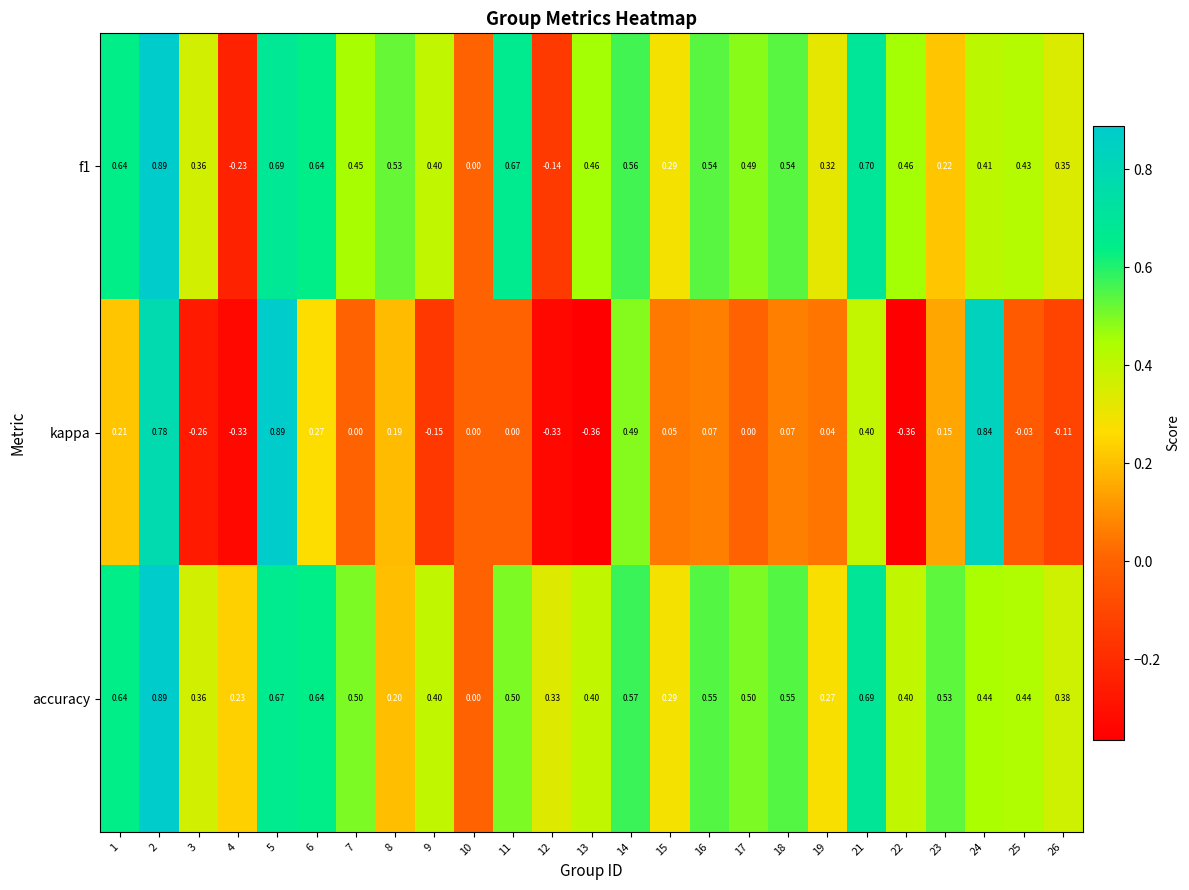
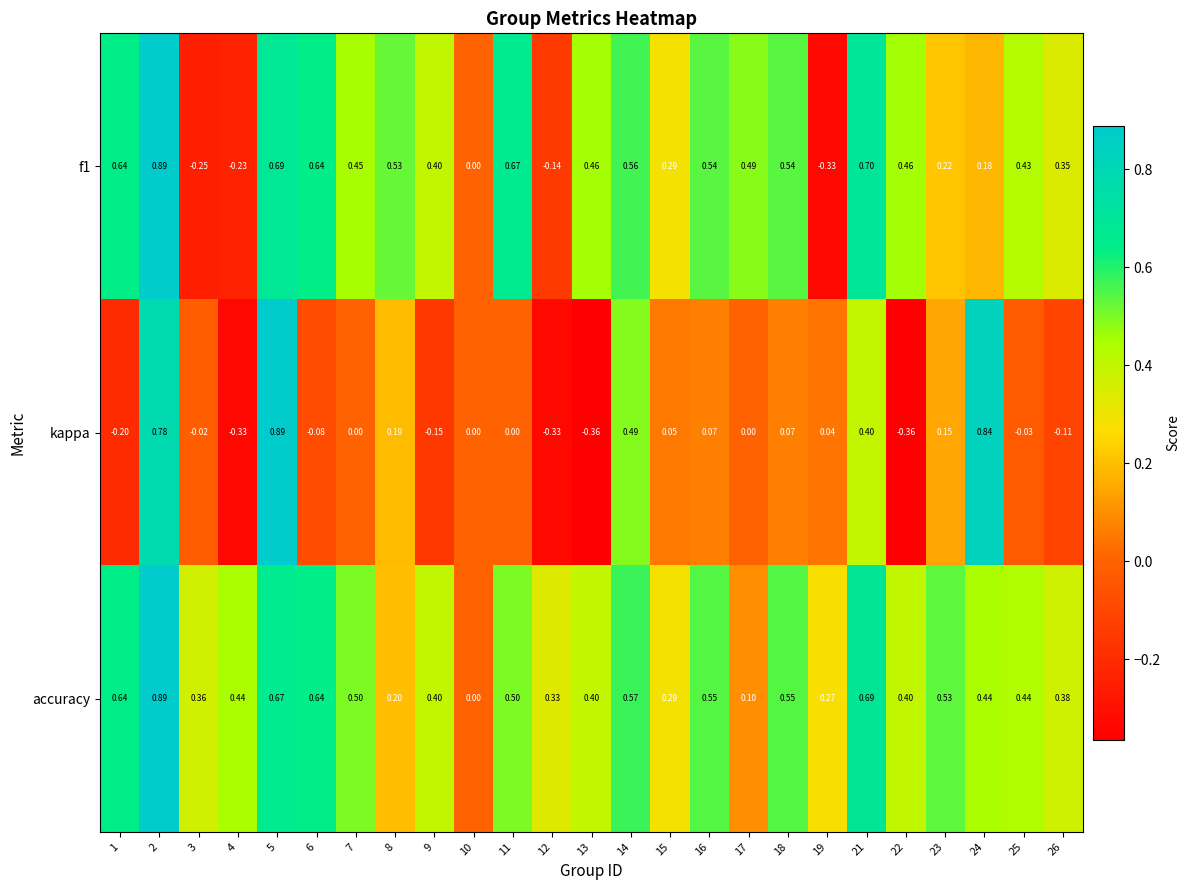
f1, 3: 0.36 -> -0.25
f1, 19: 0.32 -> -0.33
f1, 24: 0.41 -> 0.18
kappa, 1: 0.21 -> -0.20
kappa, 3: -0.26 -> -0.02
kappa, 6: 0.27 -> -0.08
accuracy, 4: 0.23 -> 0.44
accuracy, 17: 0.50 -> 0.10
